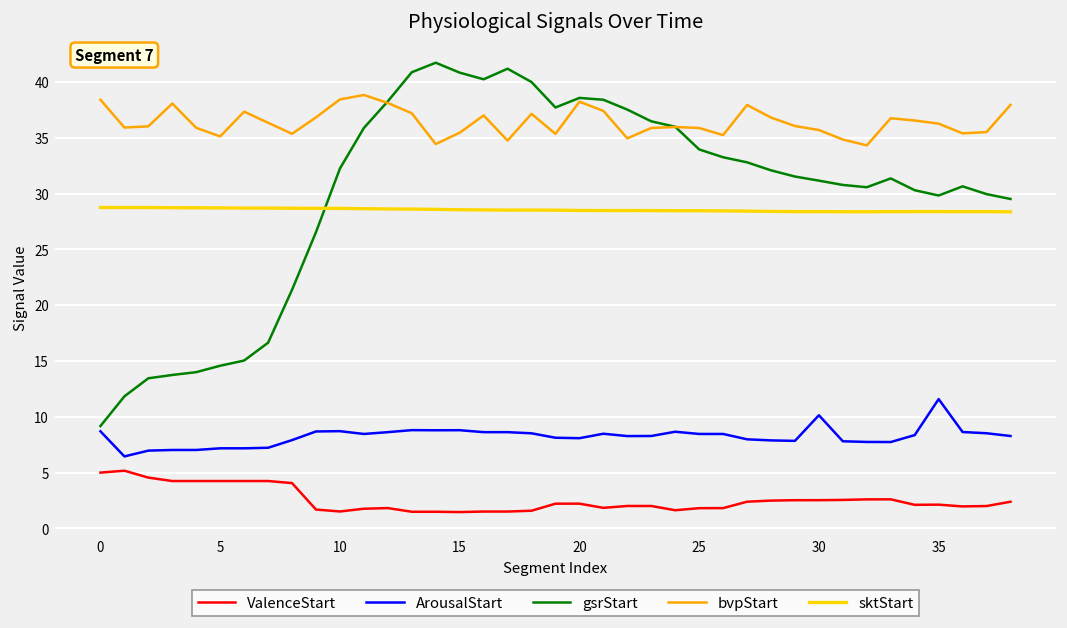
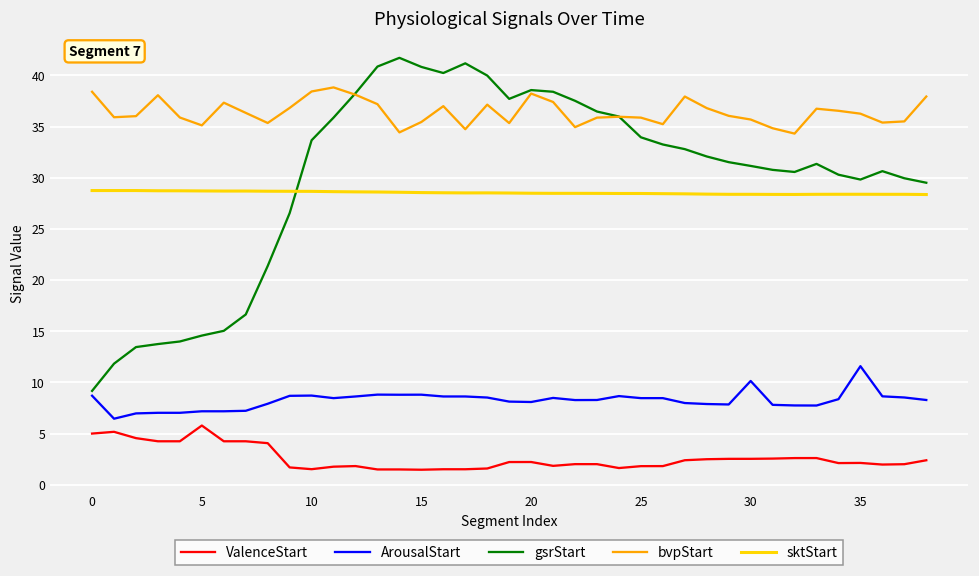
ValenceStart, 5: 4 -> 6
gsrStart, 10: 32 -> 34
